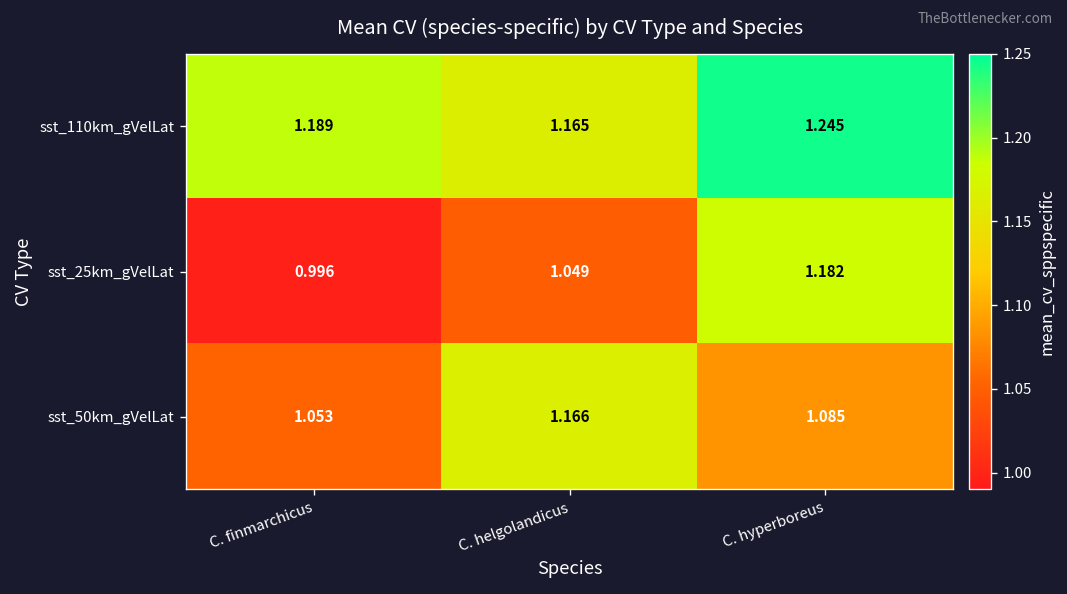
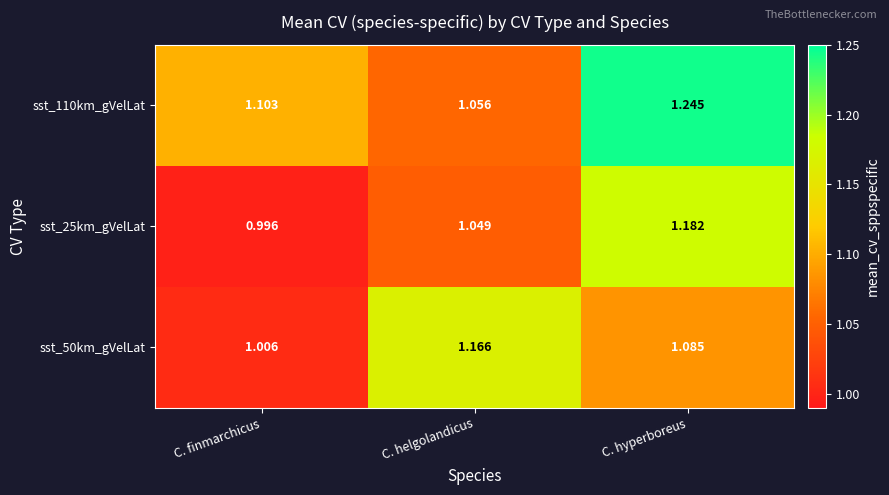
sst_110km_gVelLat, C. finmarchicus: 1.189 -> 1.103
sst_110km_gVelLat, C. helgolandicus: 1.165 -> 1.056
sst_50km_gVelLat, C. finmarchicus: 1.053 -> 1.006
